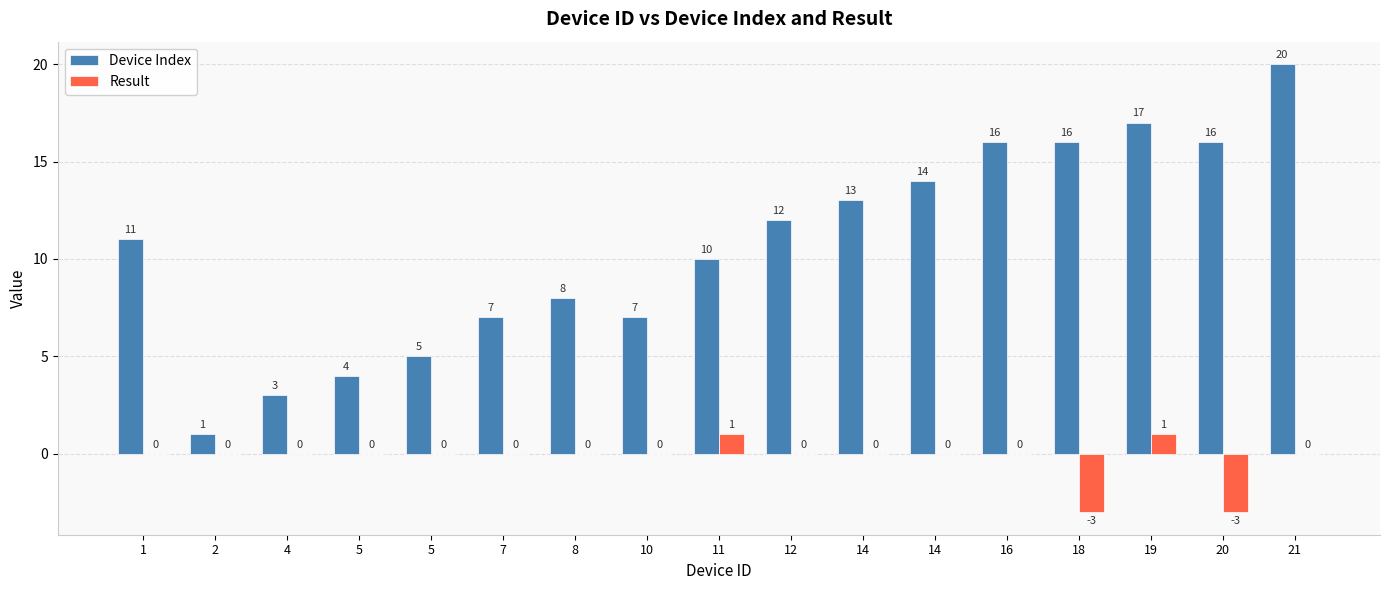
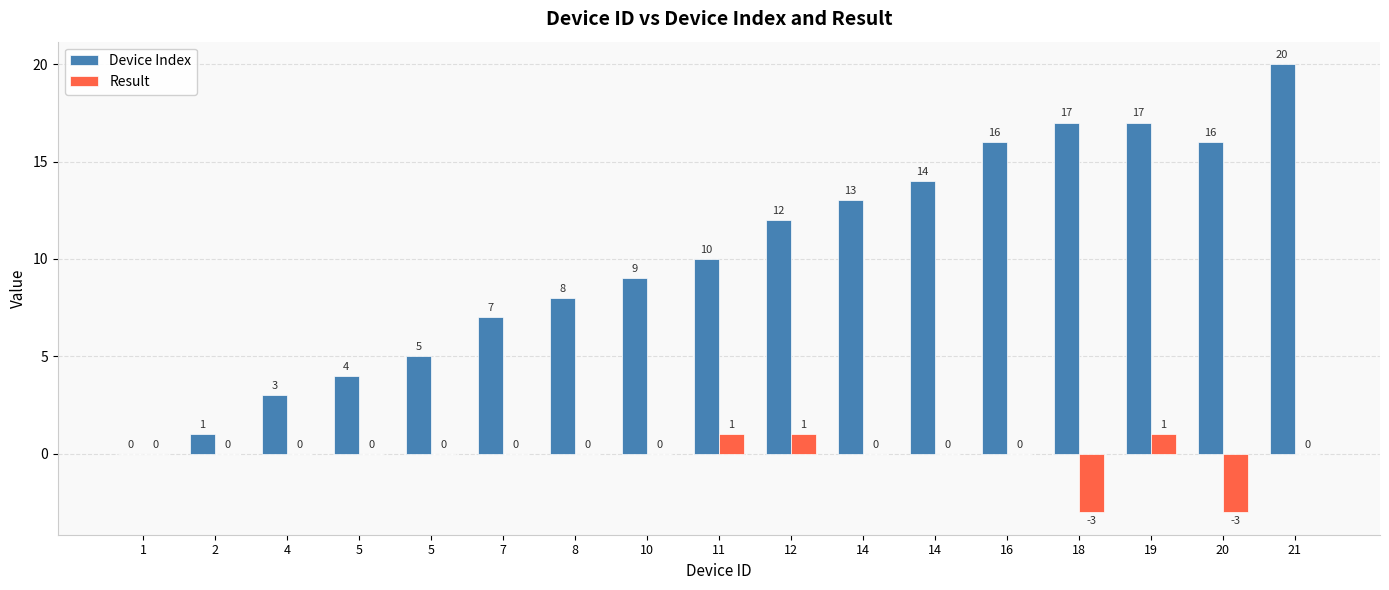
Device Index, 1: 11 -> 0
Device Index, 10: 7 -> 9
Result, 12: 0 -> 1
Device Index, 18: 16 -> 17
